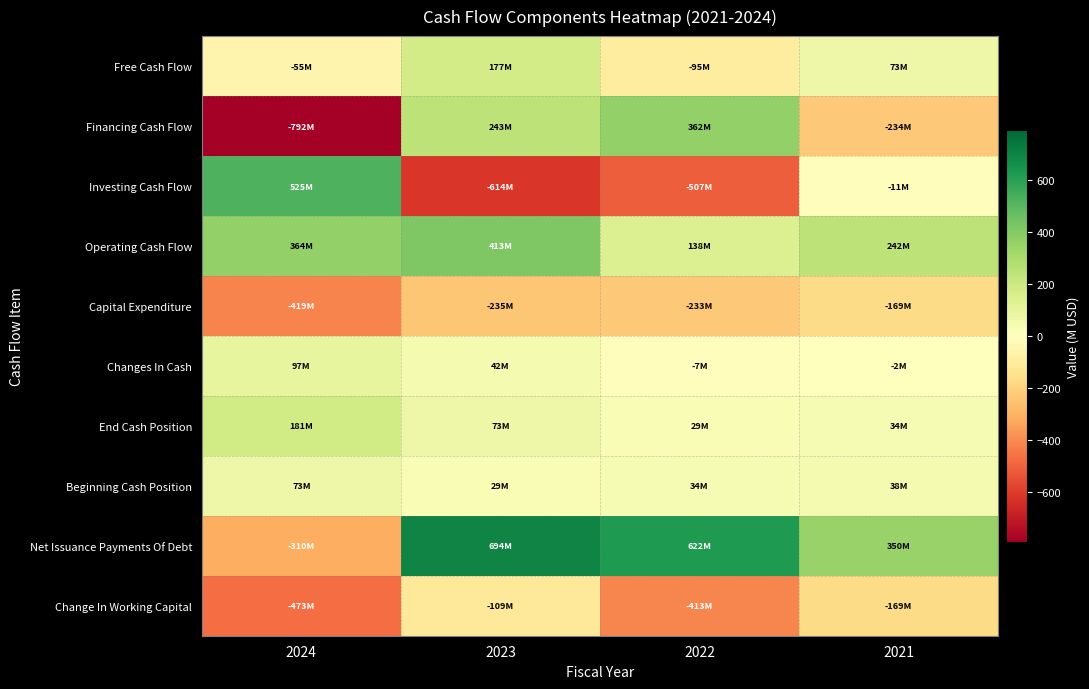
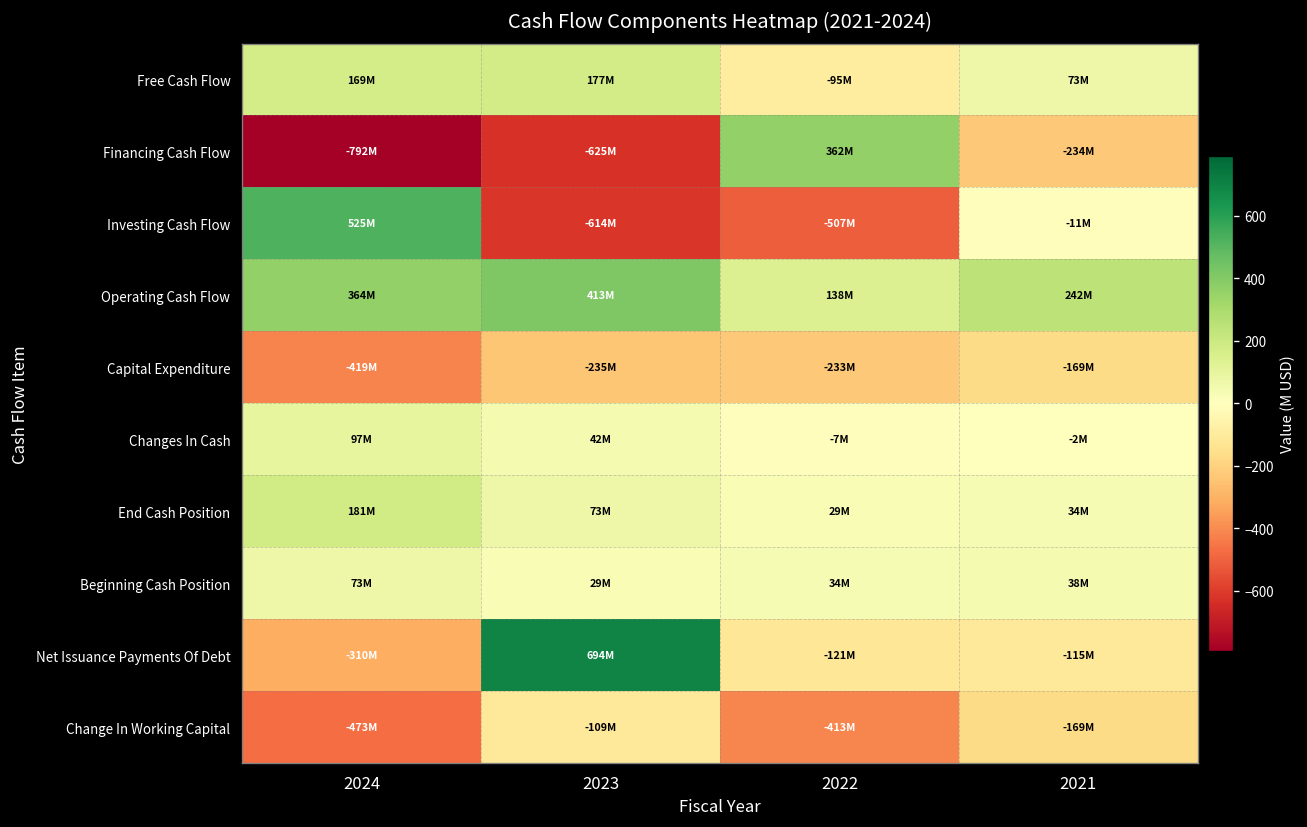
Free Cash Flow, 2024: -55M -> 169M
Financing Cash Flow, 2023: 243M -> -625M
Net Issuance Payments Of Debt, 2022: 622M -> -121M
Net Issuance Payments Of Debt, 2021: 350M -> -115M
